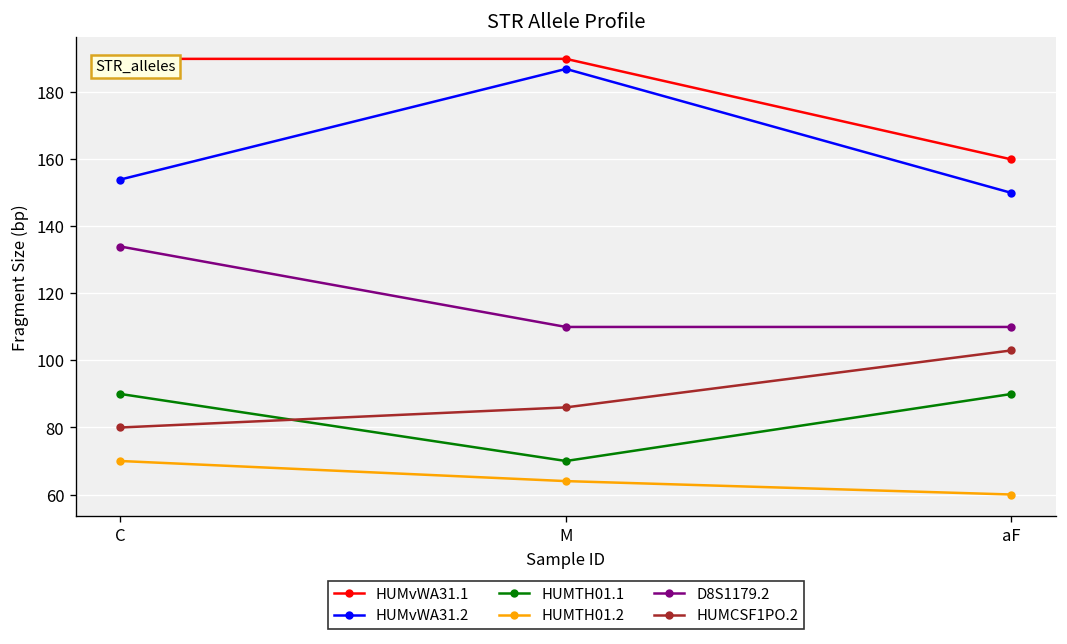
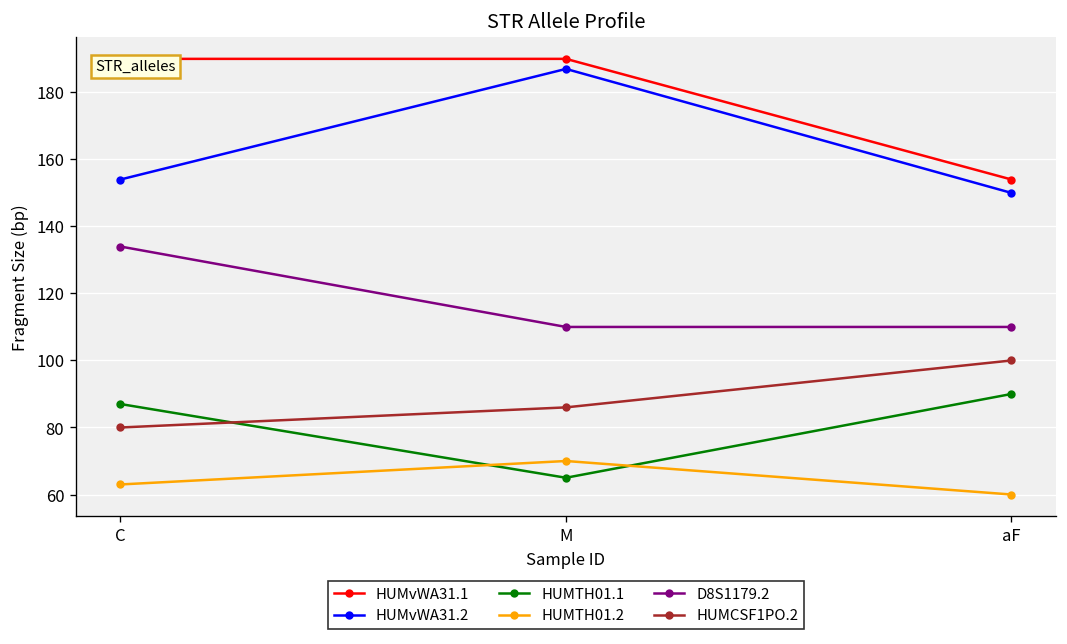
HUMTH01.1, C: 90 -> 87
HUMTH01.2, C: 70 -> 63
HUMTH01.1, M: 70 -> 65
HUMTH01.2, M: 64 -> 70
HUMvWA31.1, aF: 160 -> 154
HUMCSF1PO.2, aF: 103 -> 100
